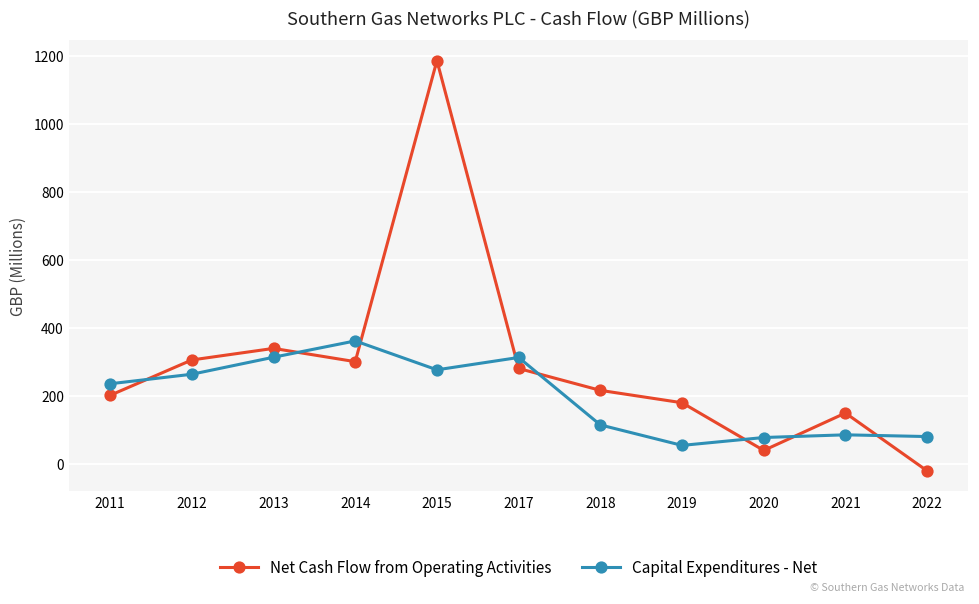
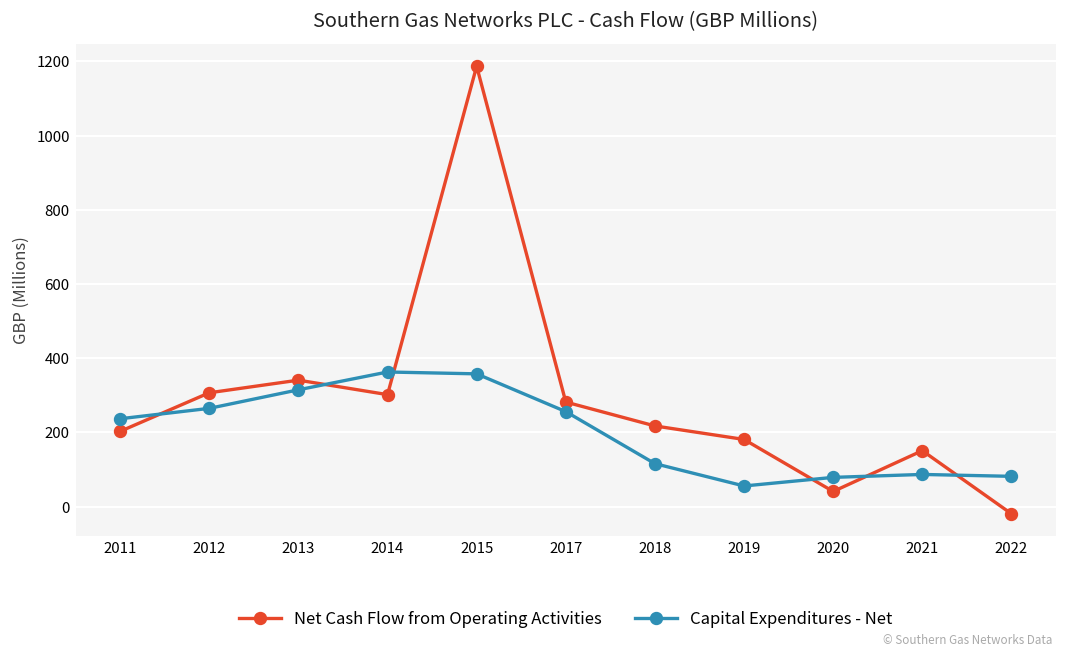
Capital Expenditures - Net, 2015: 280 -> 360
Capital Expenditures - Net, 2017: 310 -> 260
